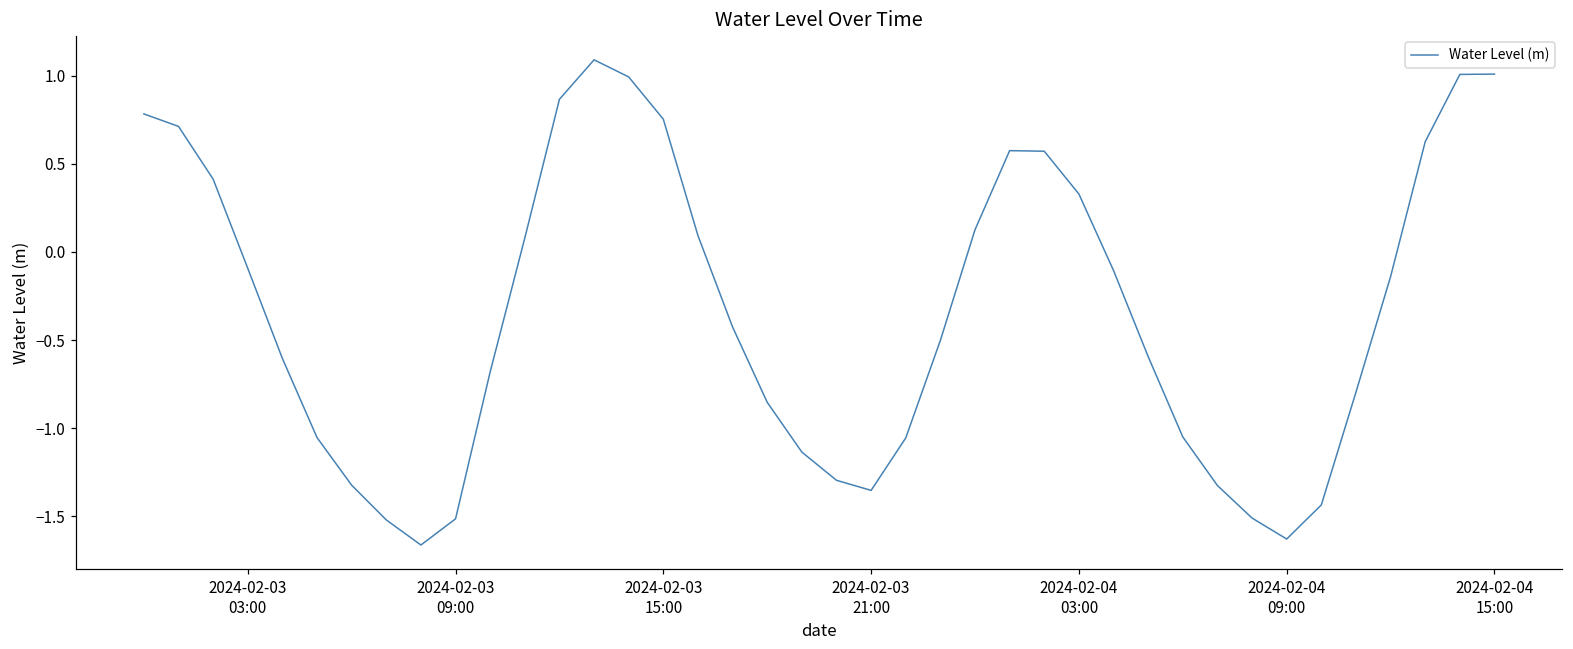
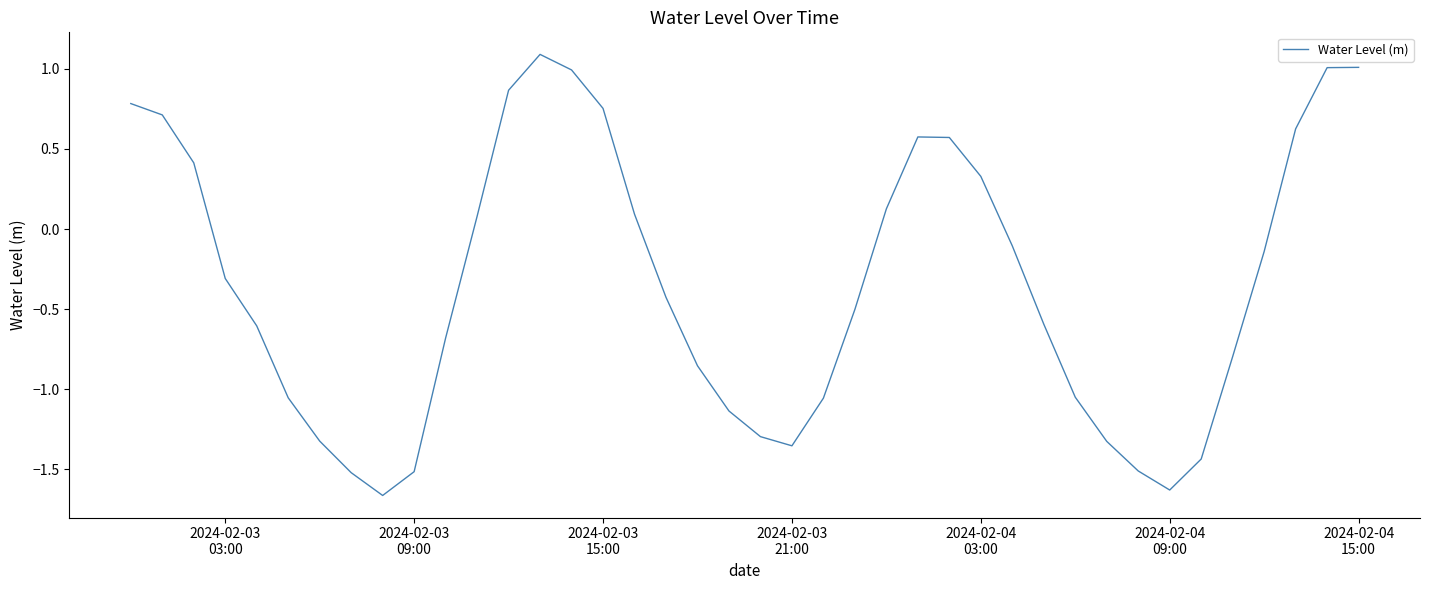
2024-02-03 03:00: -0.09 -> -0.31
